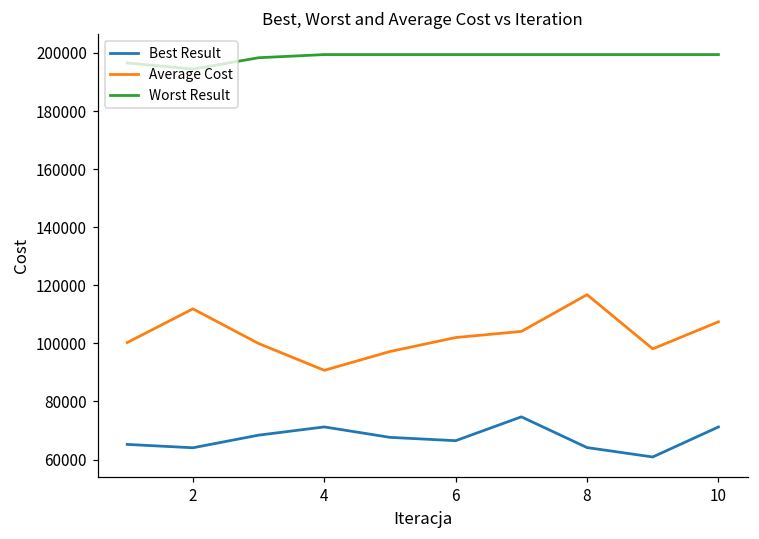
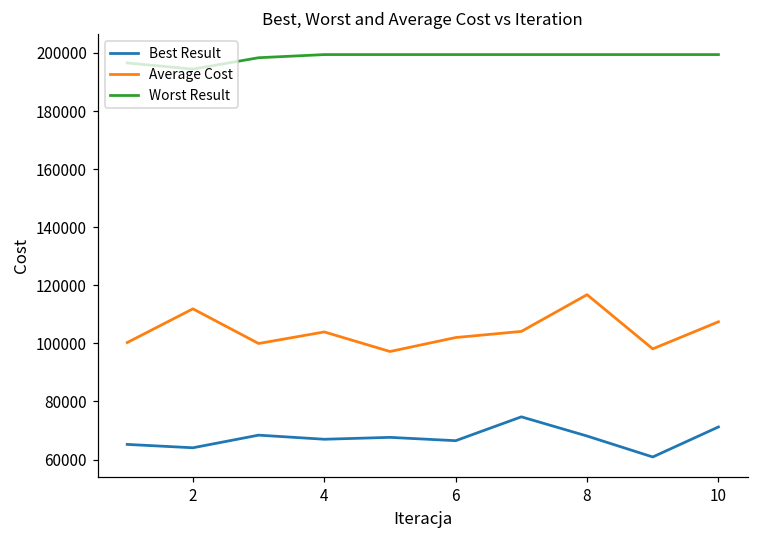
Best Result, 4: 71000 -> 67000
Average Cost, 4: 91000 -> 104000
Best Result, 8: 64000 -> 68000
